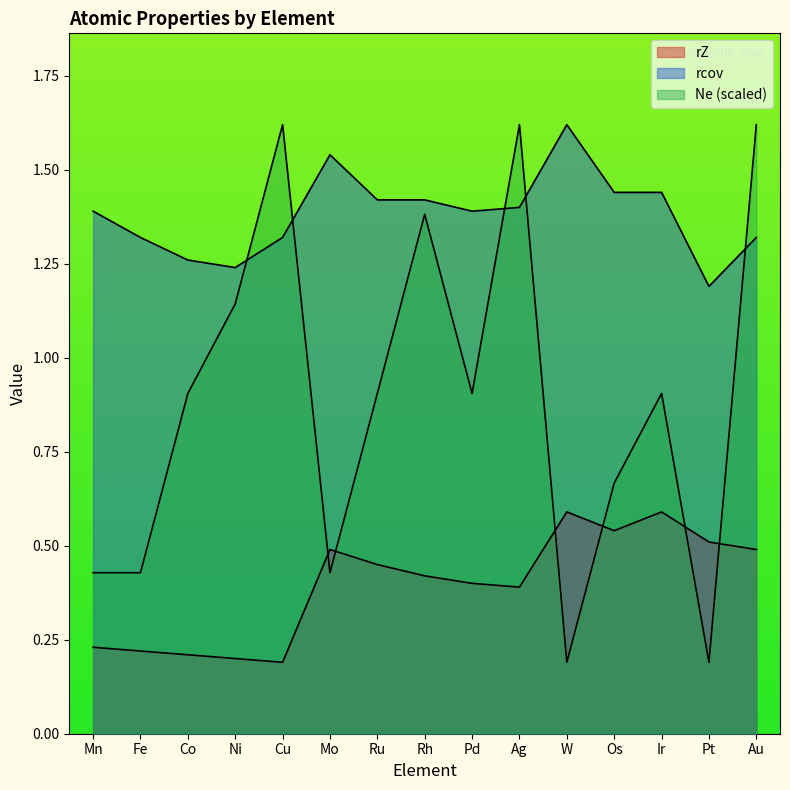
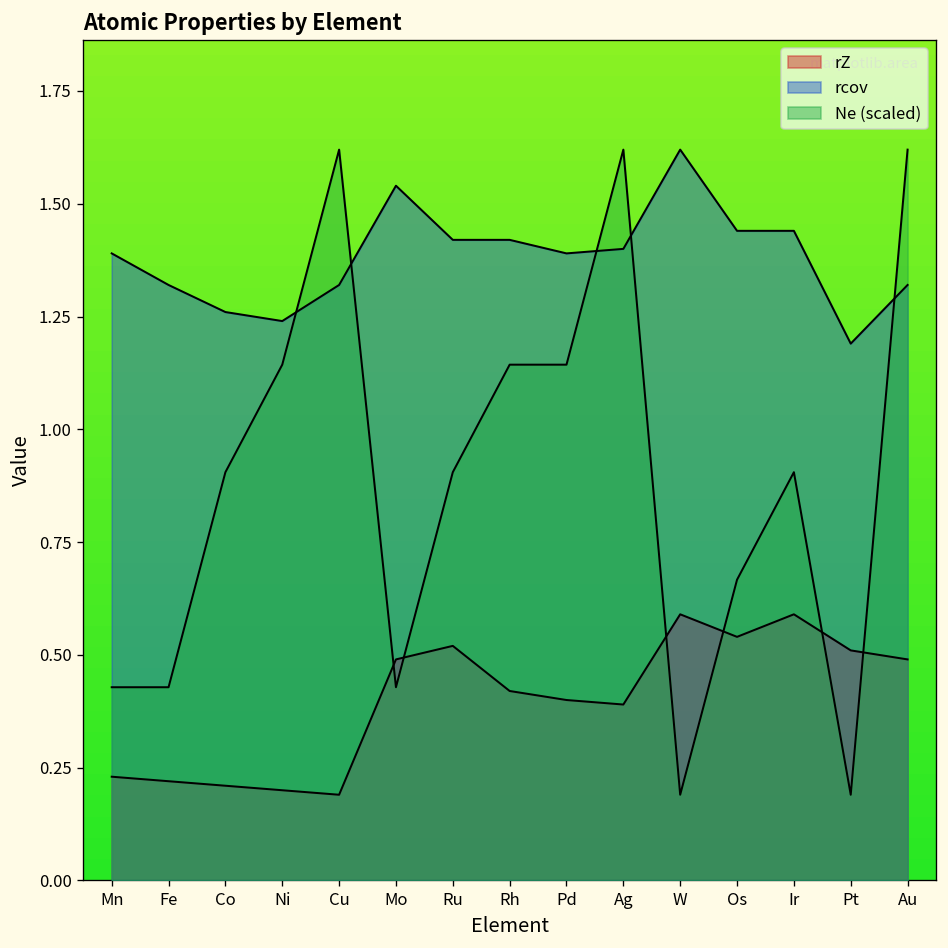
rZ, Ru: 0.45 -> 0.52
Ne (scaled), Rh: 1.38 -> 1.14
Ne (scaled), Pd: 0.91 -> 1.14
